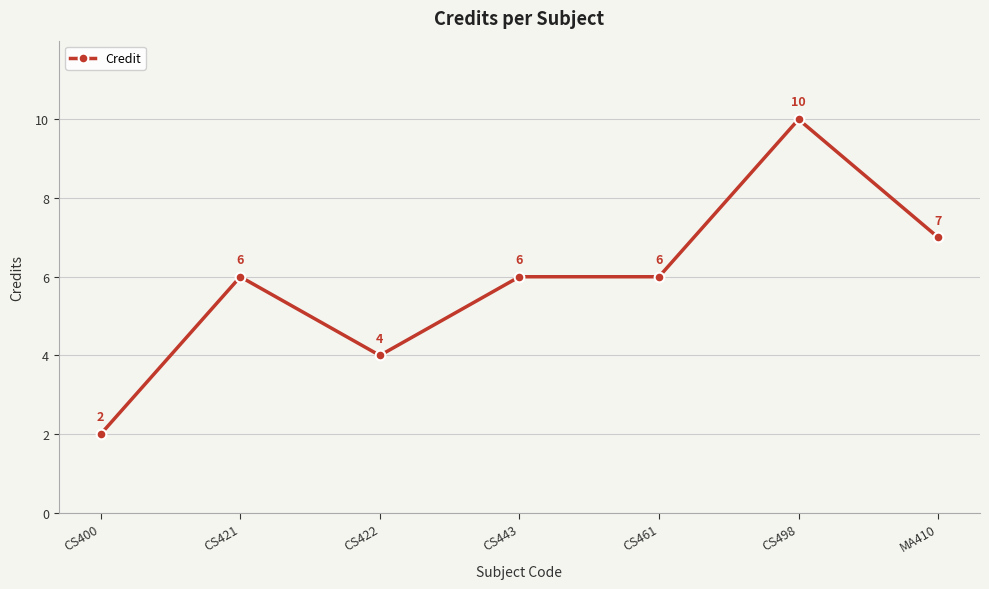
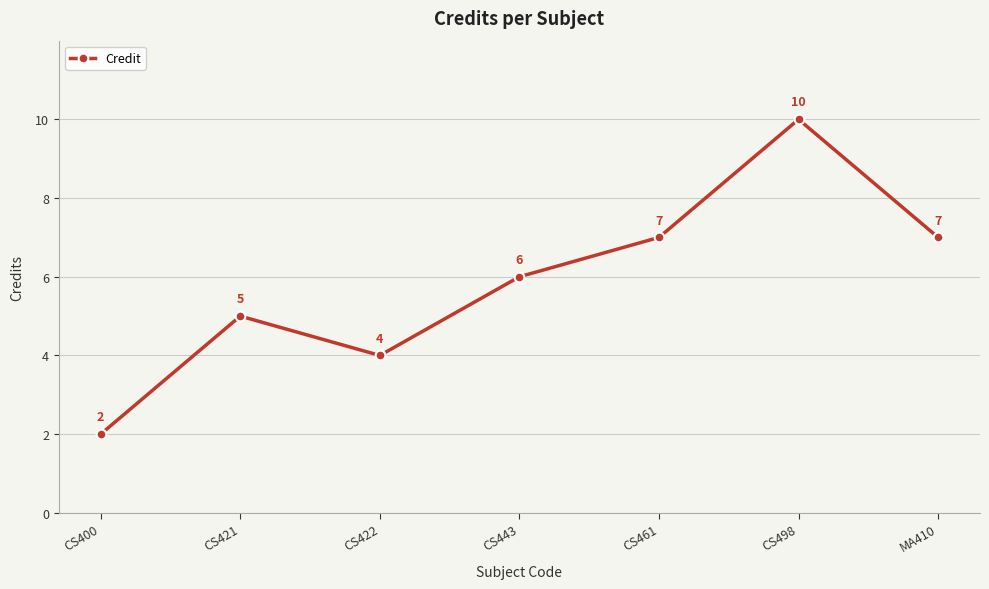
CS421: 6 -> 5
CS461: 6 -> 7
